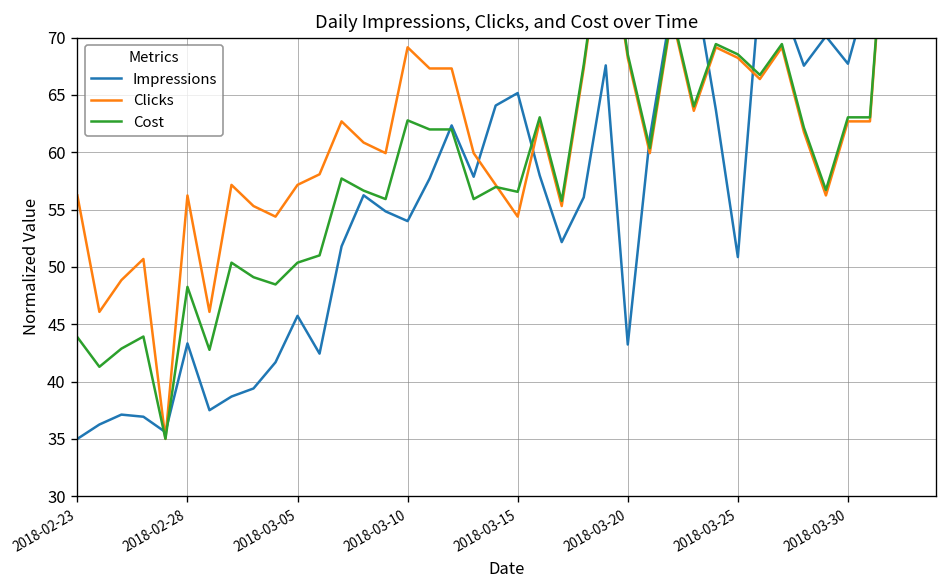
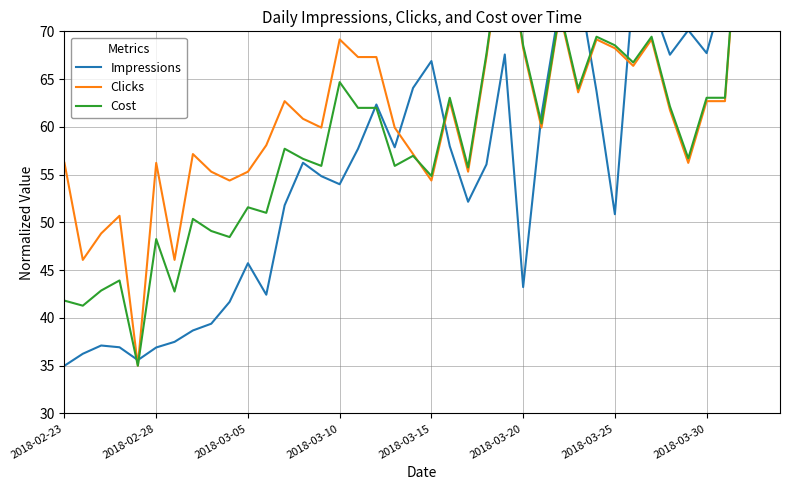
Cost, 2018-02-23: 44 -> 42
Impressions, 2018-02-28: 43 -> 37
Clicks, 2018-03-05: 57 -> 55
Cost, 2018-03-05: 50 -> 52
Cost, 2018-03-10: 63 -> 65
Impressions, 2018-03-15: 65 -> 67
Cost, 2018-03-15: 57 -> 55
